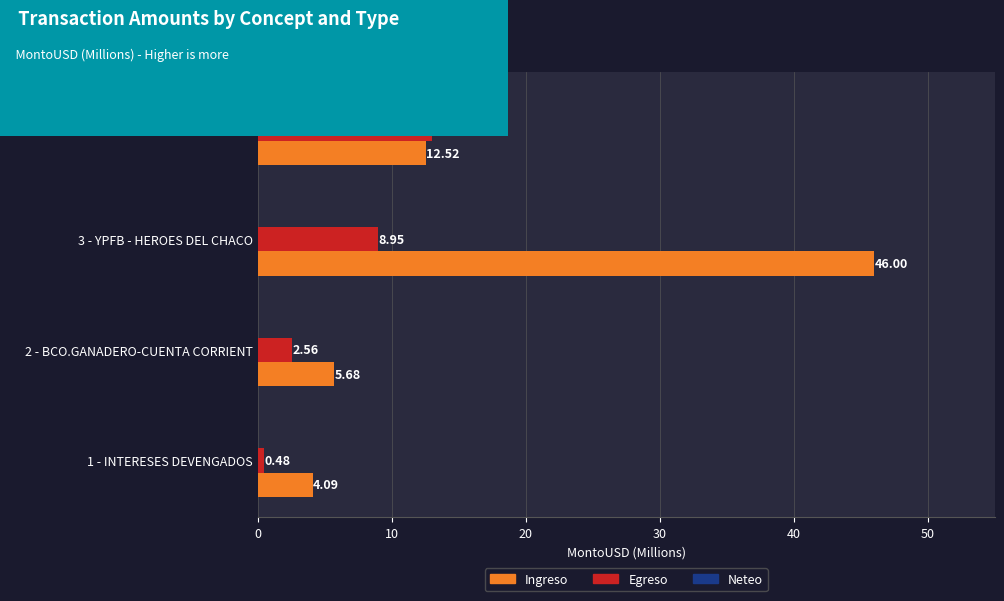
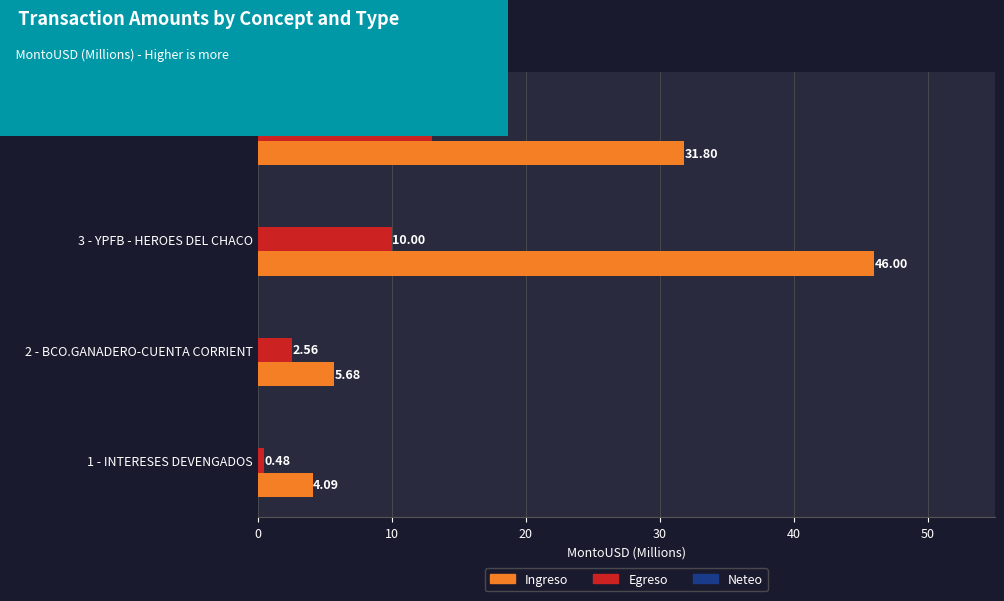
Ingreso, 4 - BCO.UNION-CUENTA CORRIENTE: 12.52 -> 31.80
Egreso, 3 - YPFB - HEROES DEL CHACO: 8.95 -> 10.00
